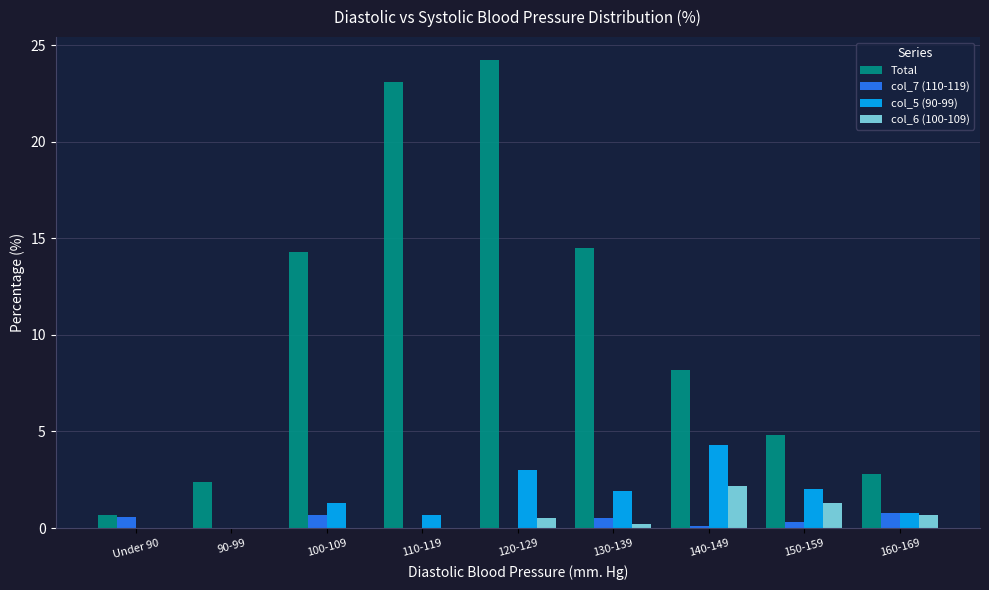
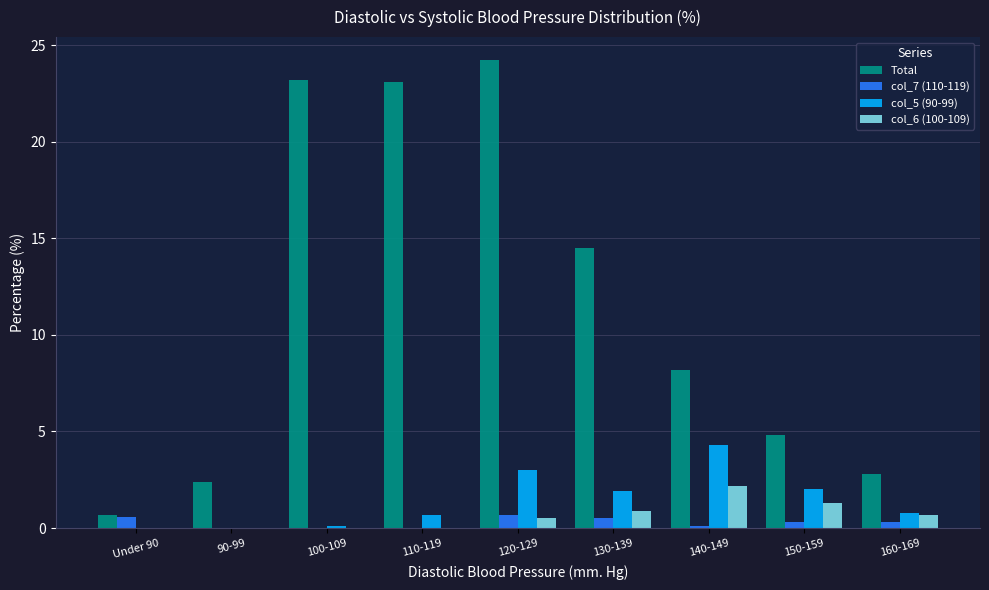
Total, 100-109: 14.3 -> 23.2
col_7 (110-119), 100-109: 0.7 -> 0.0
col_5 (90-99), 100-109: 1.3 -> 0.1
col_7 (110-119), 120-129: 0.0 -> 0.7
col_6 (100-109), 130-139: 0.2 -> 0.9
col_7 (110-119), 160-169: 0.8 -> 0.3
